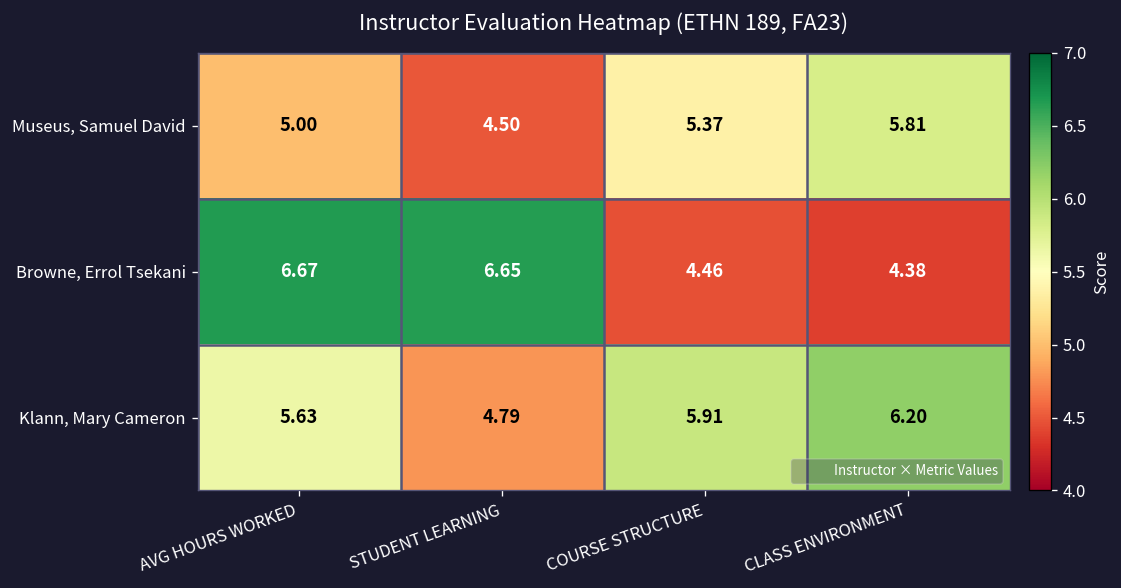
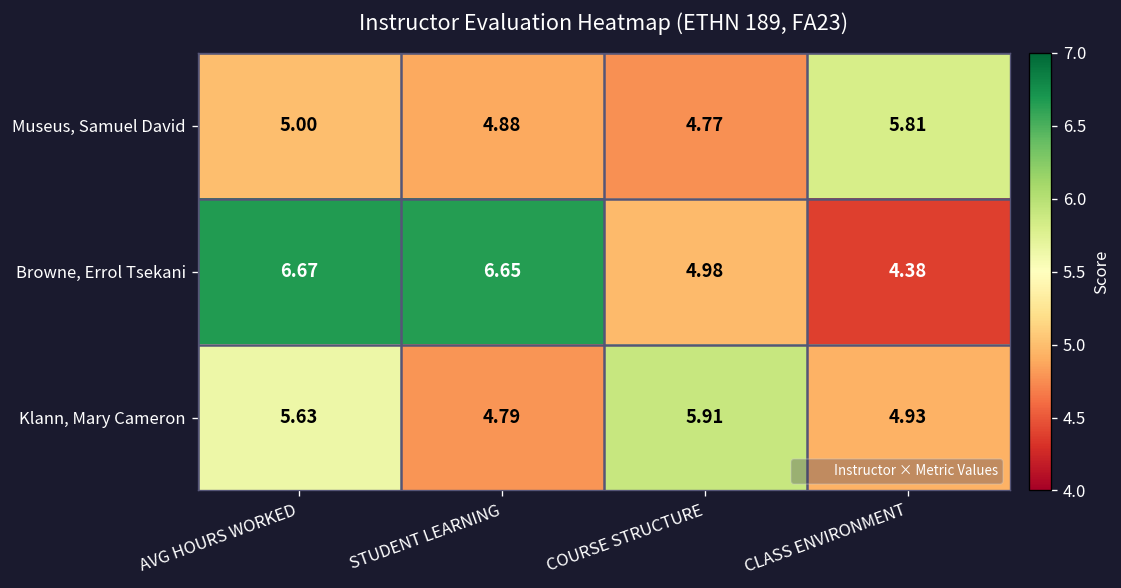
Museus, Samuel David, STUDENT LEARNING: 4.50 -> 4.88
Museus, Samuel David, COURSE STRUCTURE: 5.37 -> 4.77
Browne, Errol Tsekani, COURSE STRUCTURE: 4.46 -> 4.98
Klann, Mary Cameron, CLASS ENVIRONMENT: 6.20 -> 4.93
